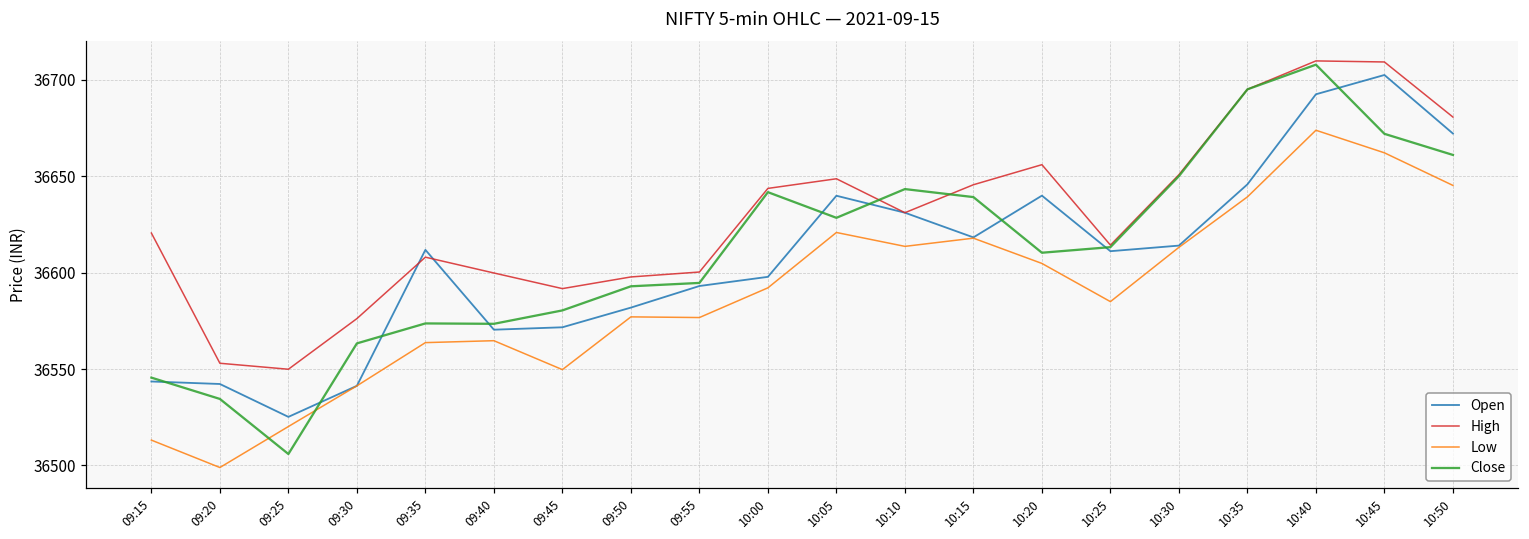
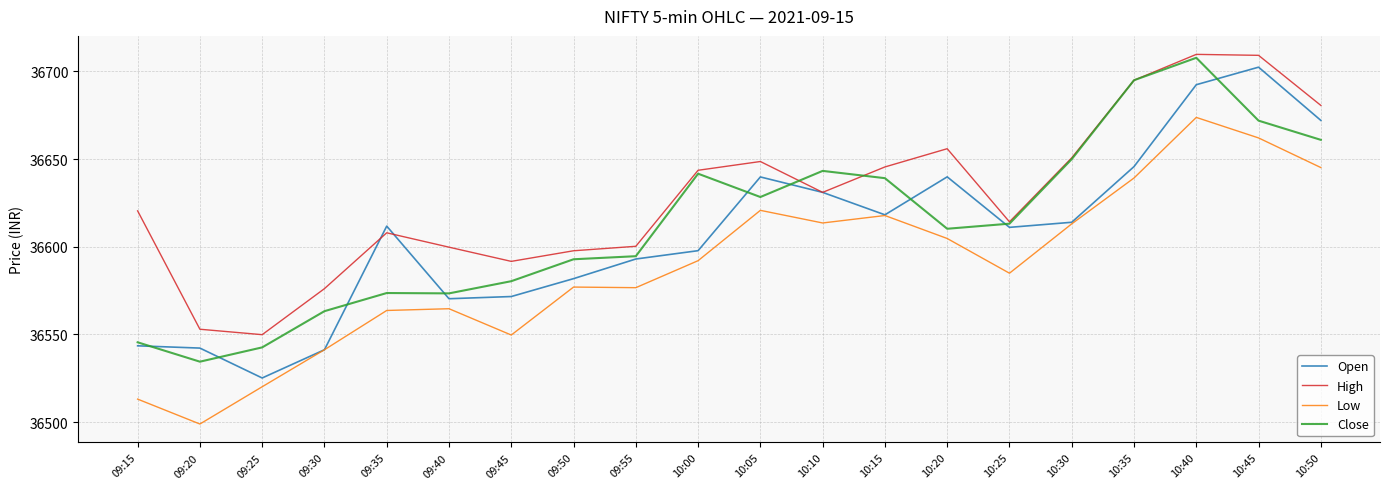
Close, 09:25: 36506 -> 36543
